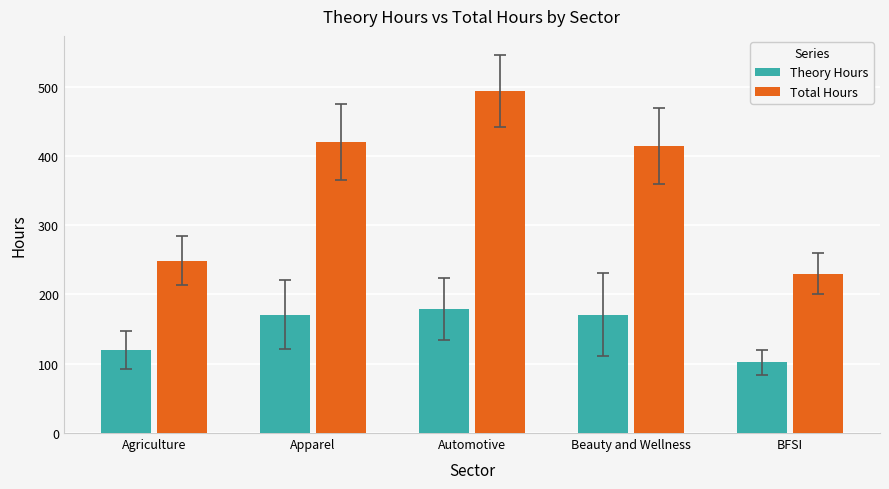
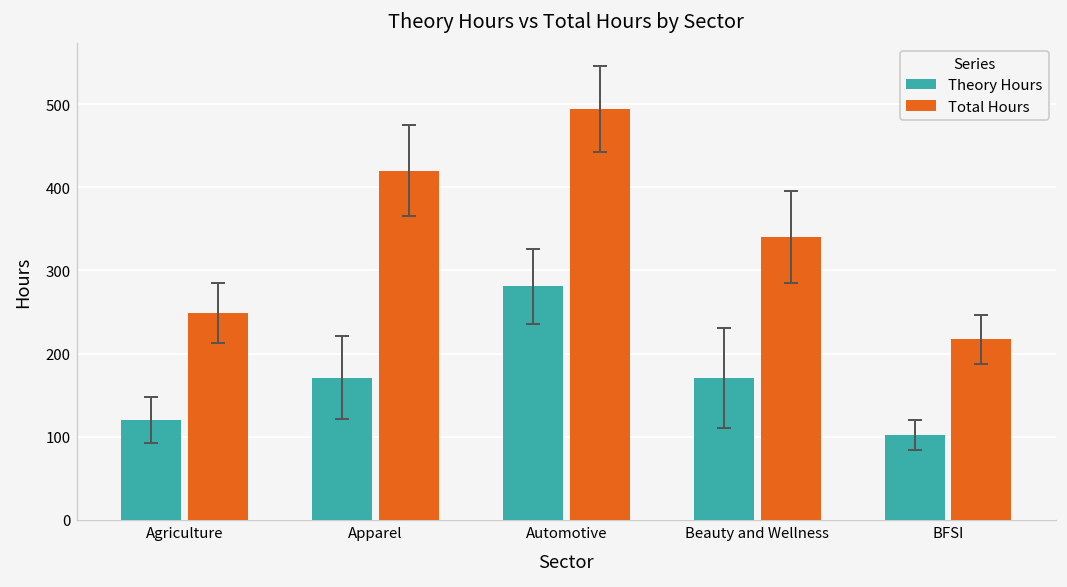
Theory Hours, Automotive: 180 -> 280
Total Hours, Beauty and Wellness: 410 -> 340
Total Hours, BFSI: 230 -> 220
